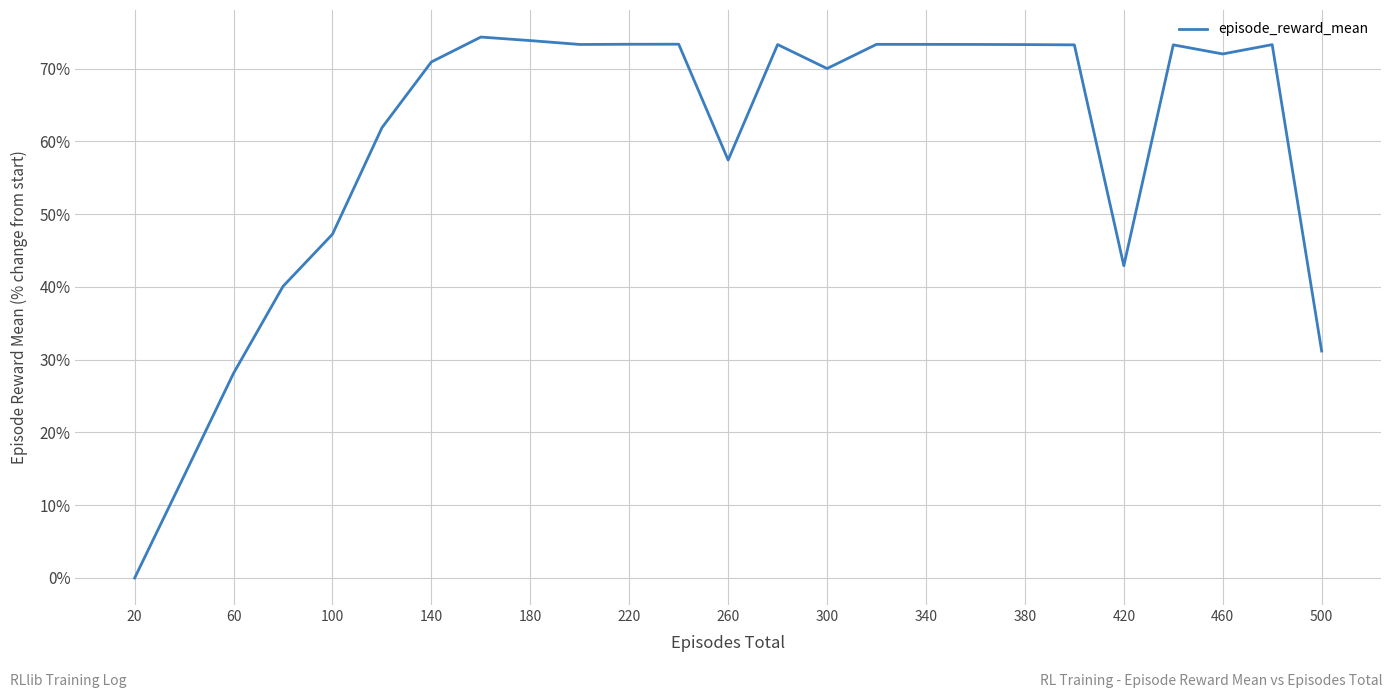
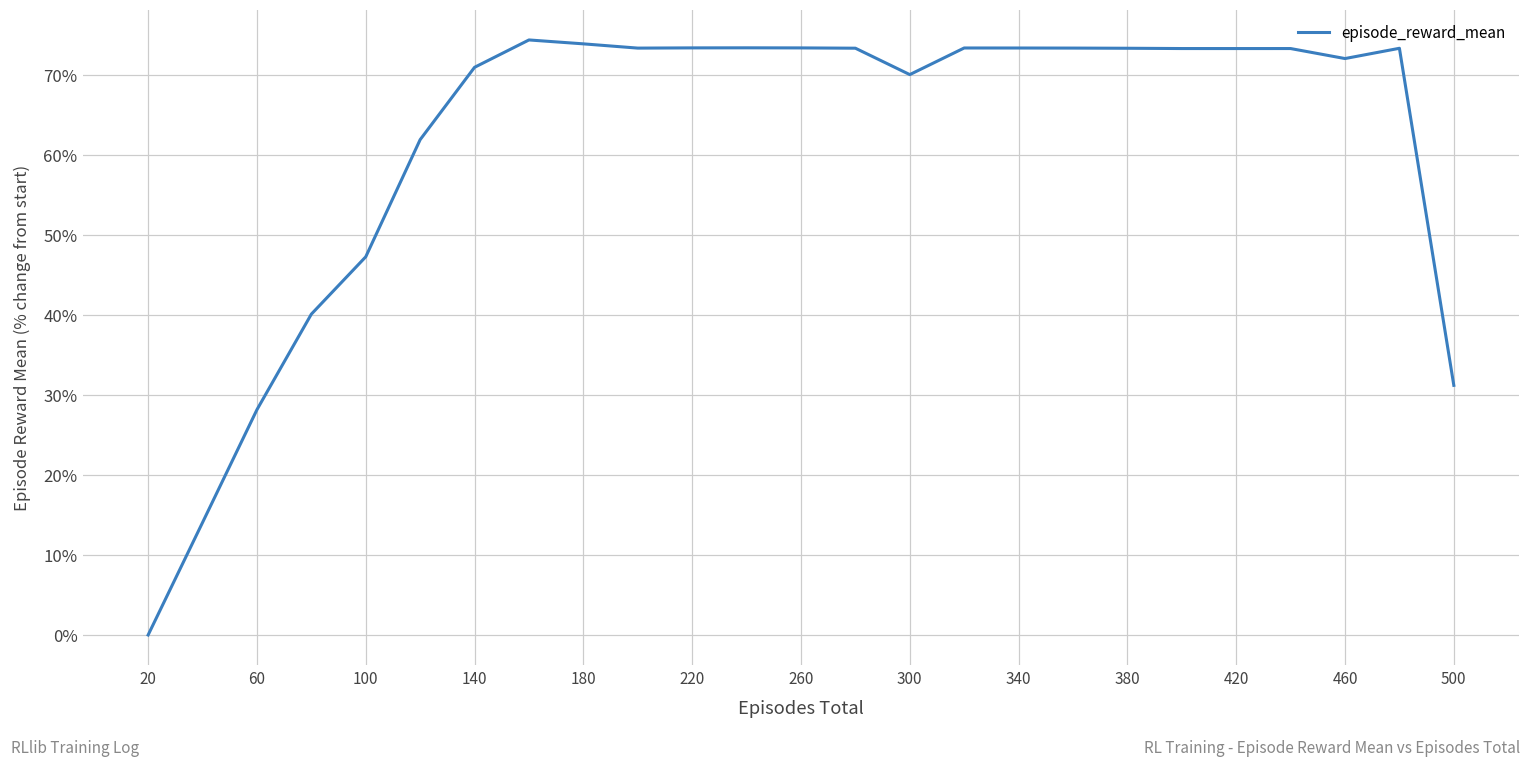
260: 57% -> 73%
420: 43% -> 73%
